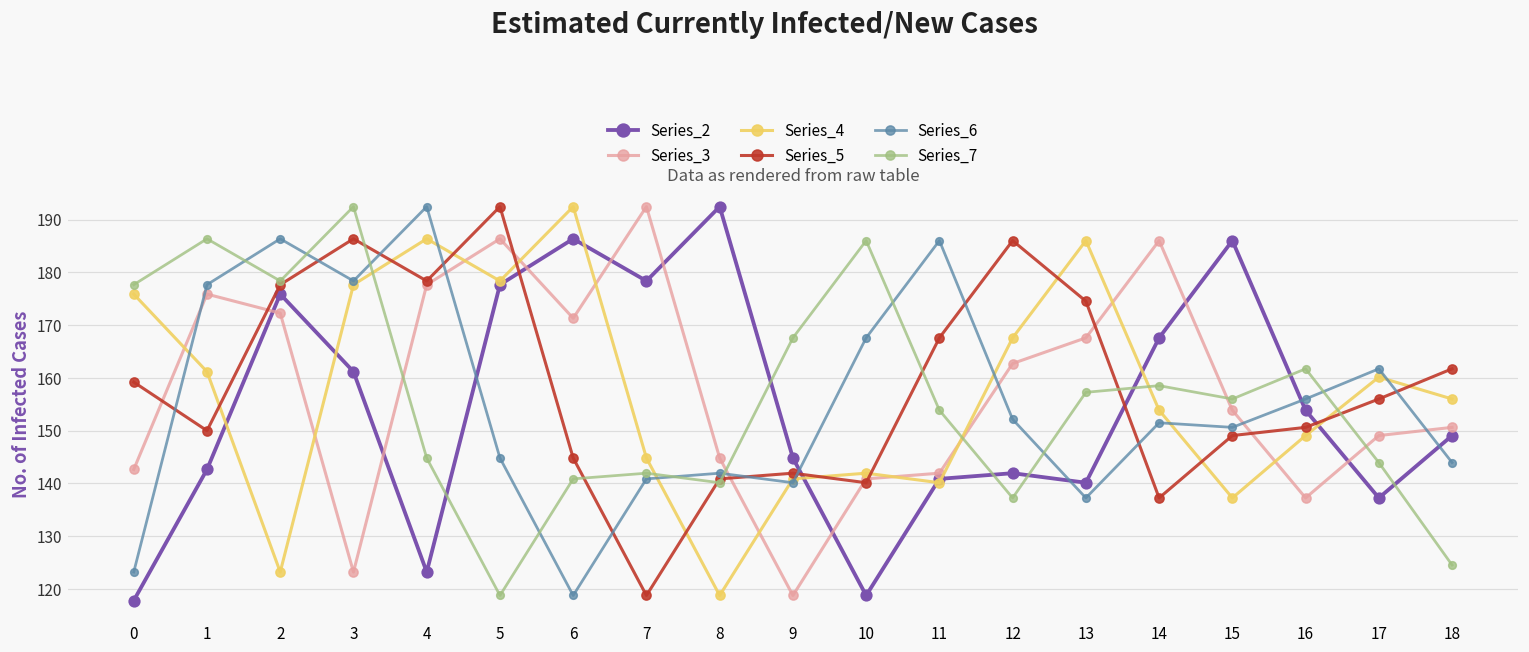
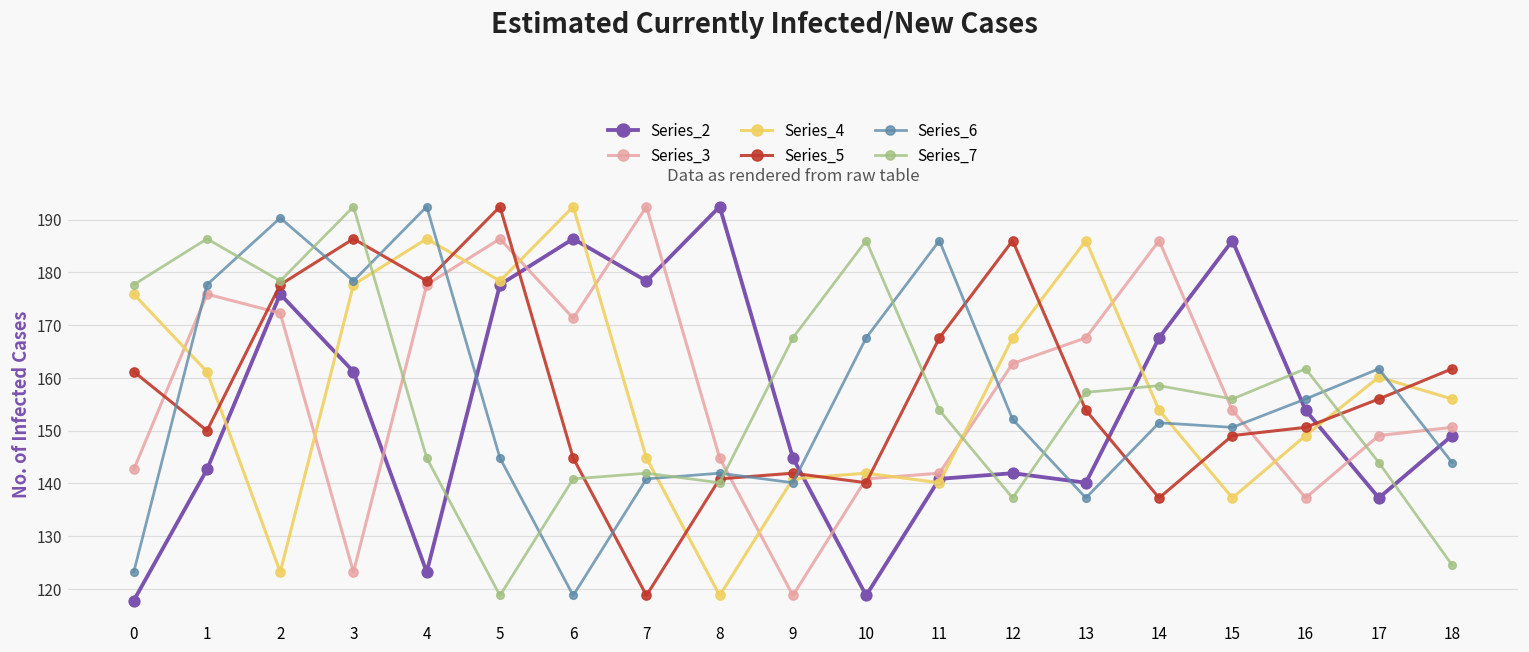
Series_5, 0: 159 -> 161
Series_6, 2: 186 -> 190
Series_5, 13: 175 -> 154
